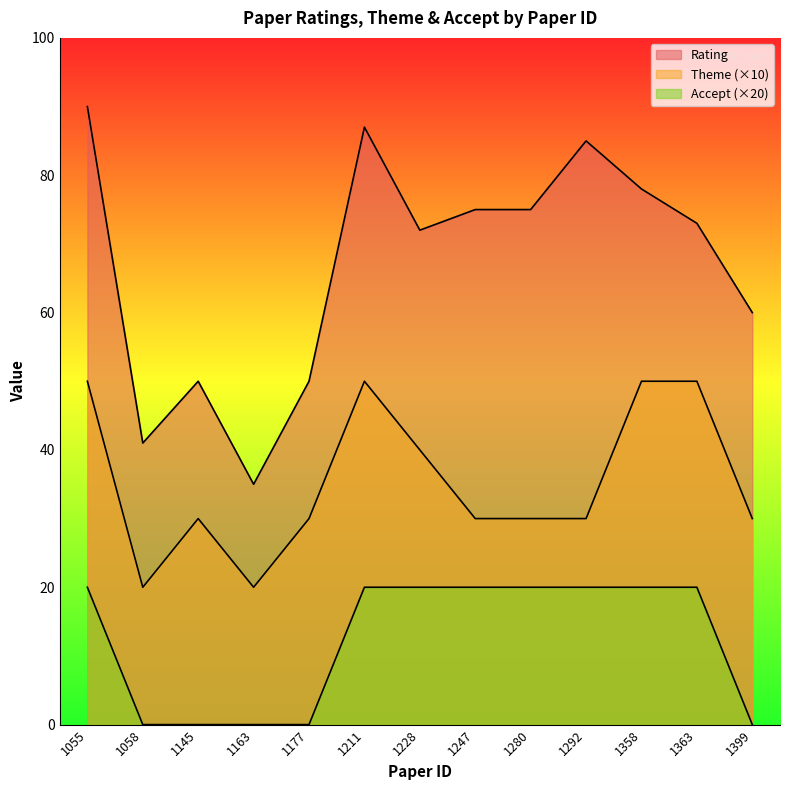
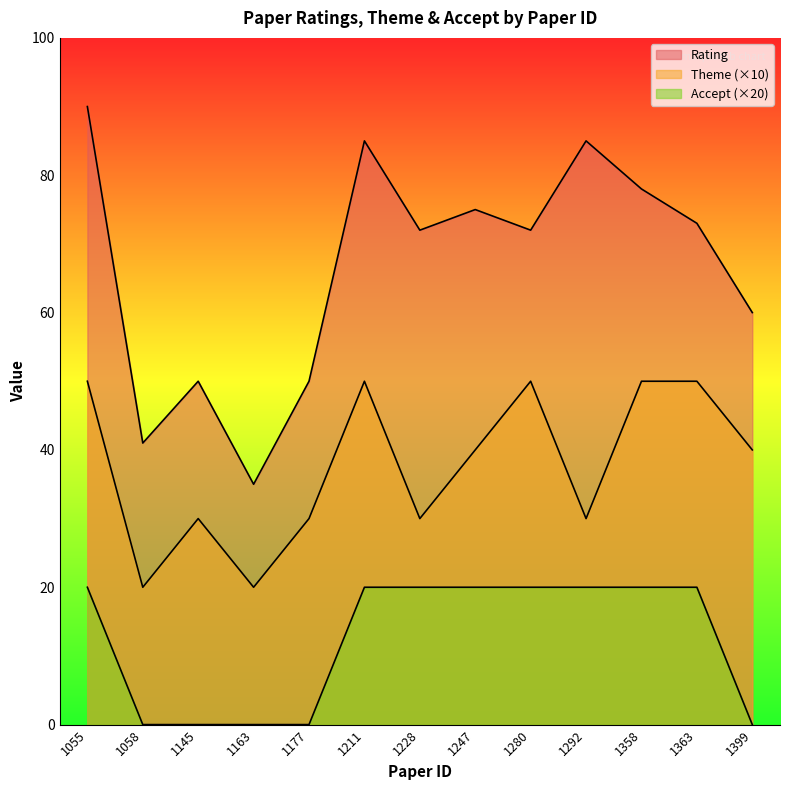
Rating, 1211: 87 -> 85
Theme (×10), 1228: 40 -> 30
Theme (×10), 1247: 30 -> 40
Rating, 1280: 75 -> 72
Theme (×10), 1280: 30 -> 50
Theme (×10), 1399: 30 -> 40
